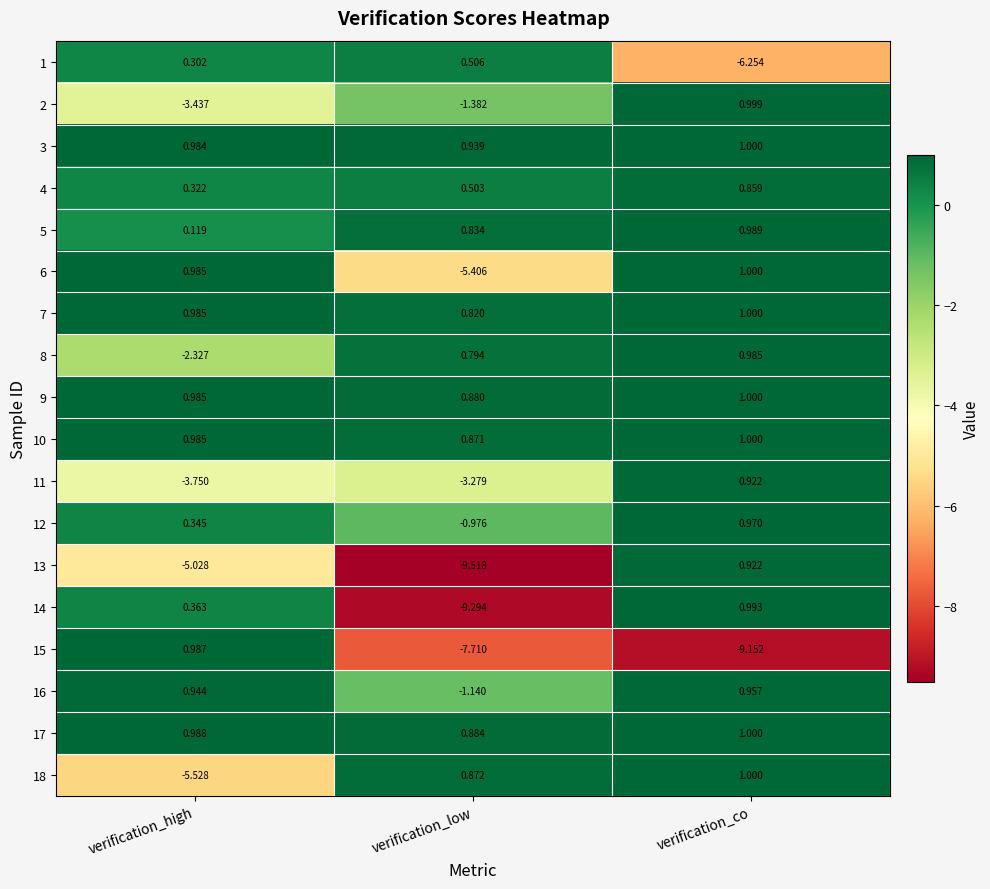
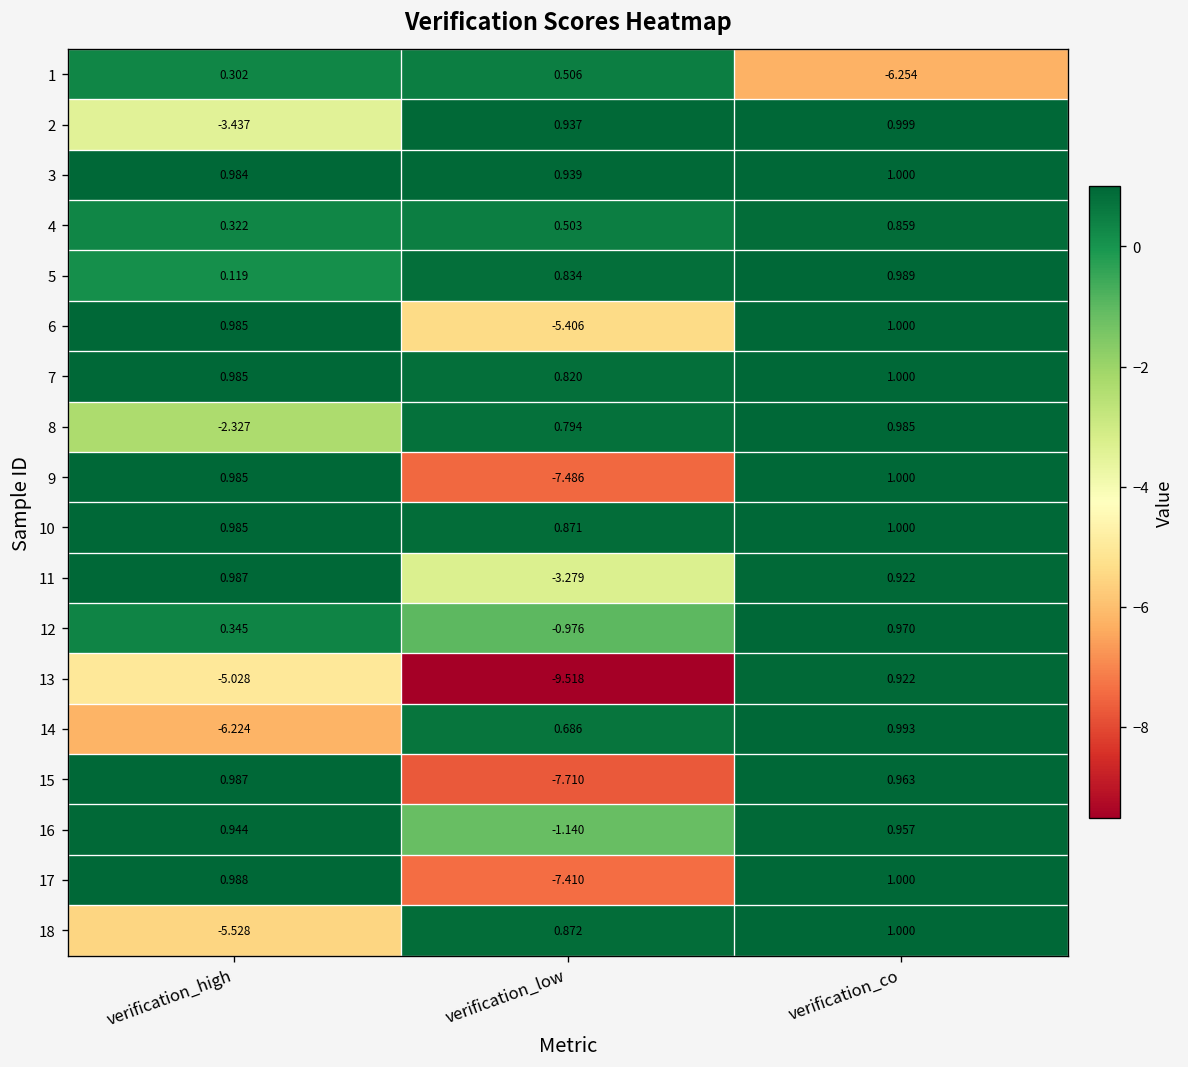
2, verification_low: -1.382 -> 0.937
9, verification_low: 0.880 -> -7.486
11, verification_high: -3.750 -> 0.987
14, verification_high: 0.363 -> -6.224
14, verification_low: -9.294 -> 0.686
15, verification_co: -9.152 -> 0.963
17, verification_low: 0.884 -> -7.410
